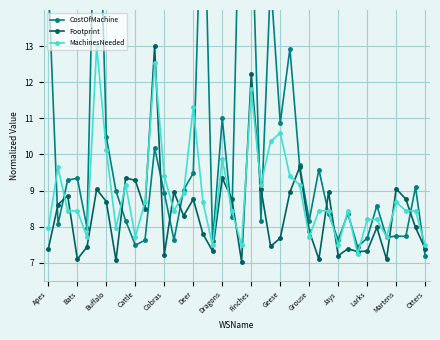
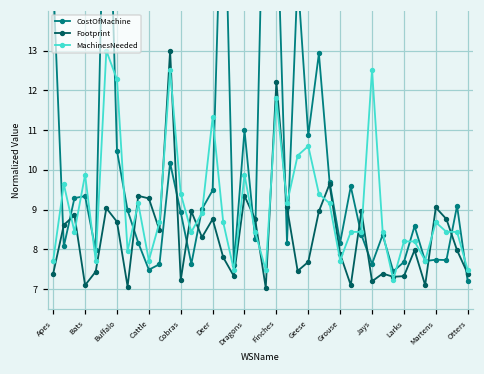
MachinesNeeded, Apes: 8.0 -> 7.7
MachinesNeeded, Bats: 8.4 -> 9.9
MachinesNeeded, Buffalo: 10.1 -> 12.3
MachinesNeeded, Jays: 7.5 -> 12.5
